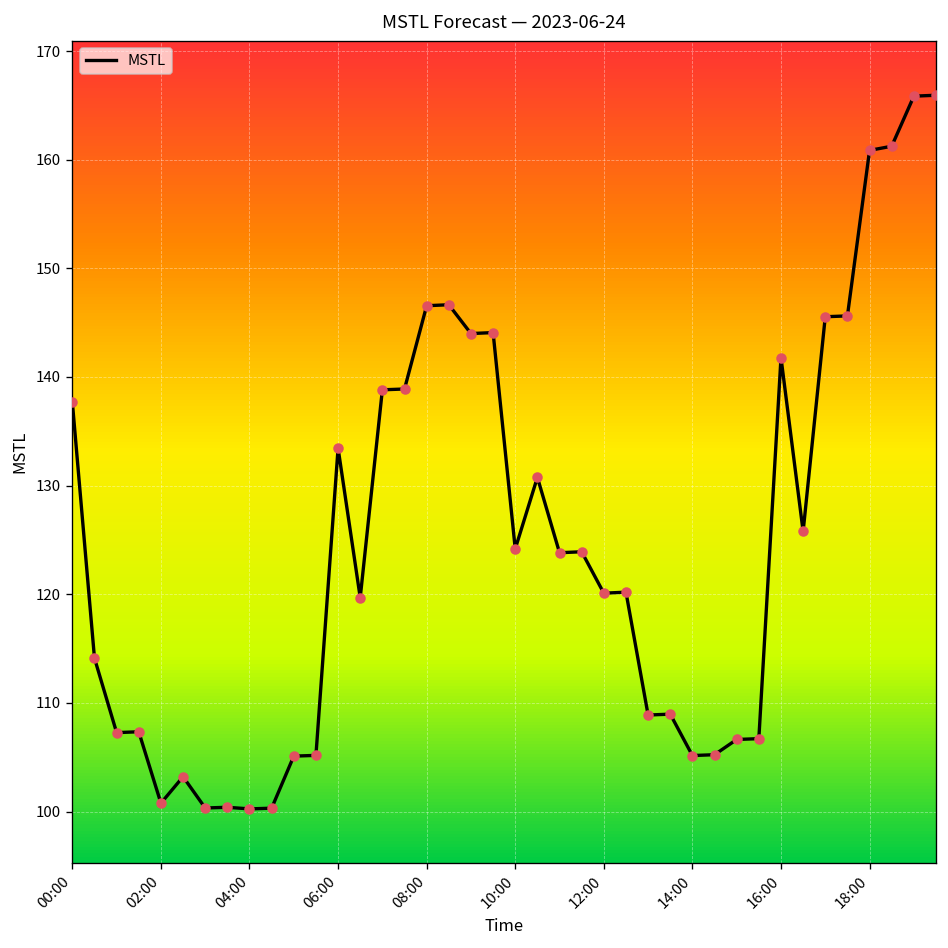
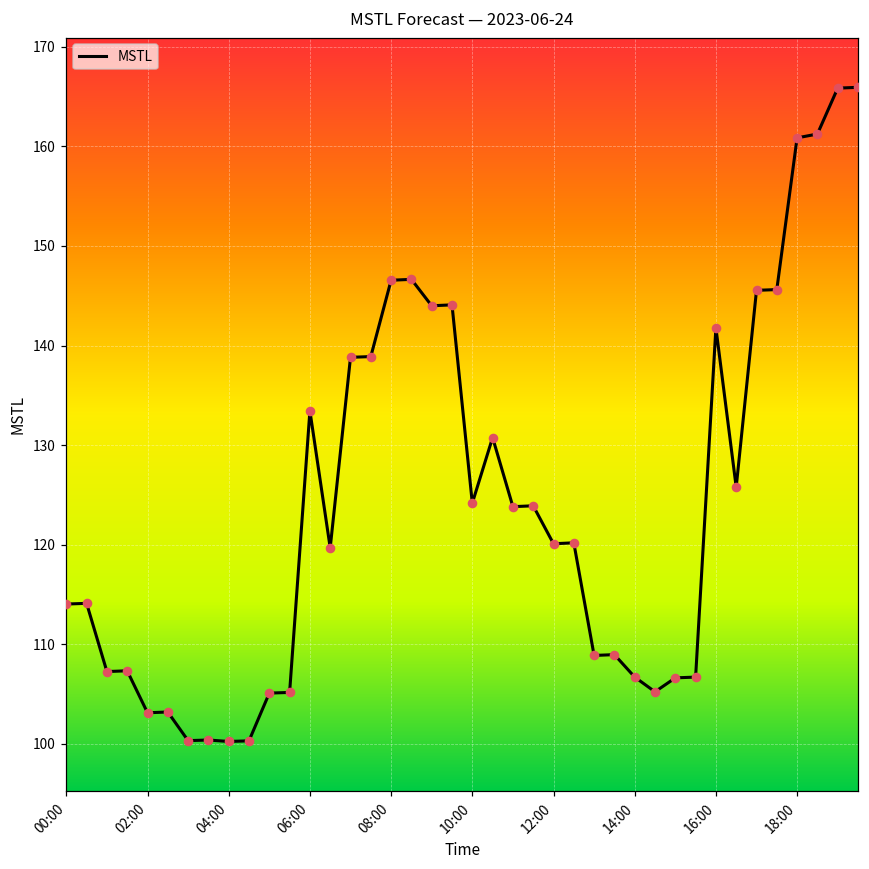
00:00: 138 -> 114
02:00: 101 -> 103
14:00: 105 -> 107
